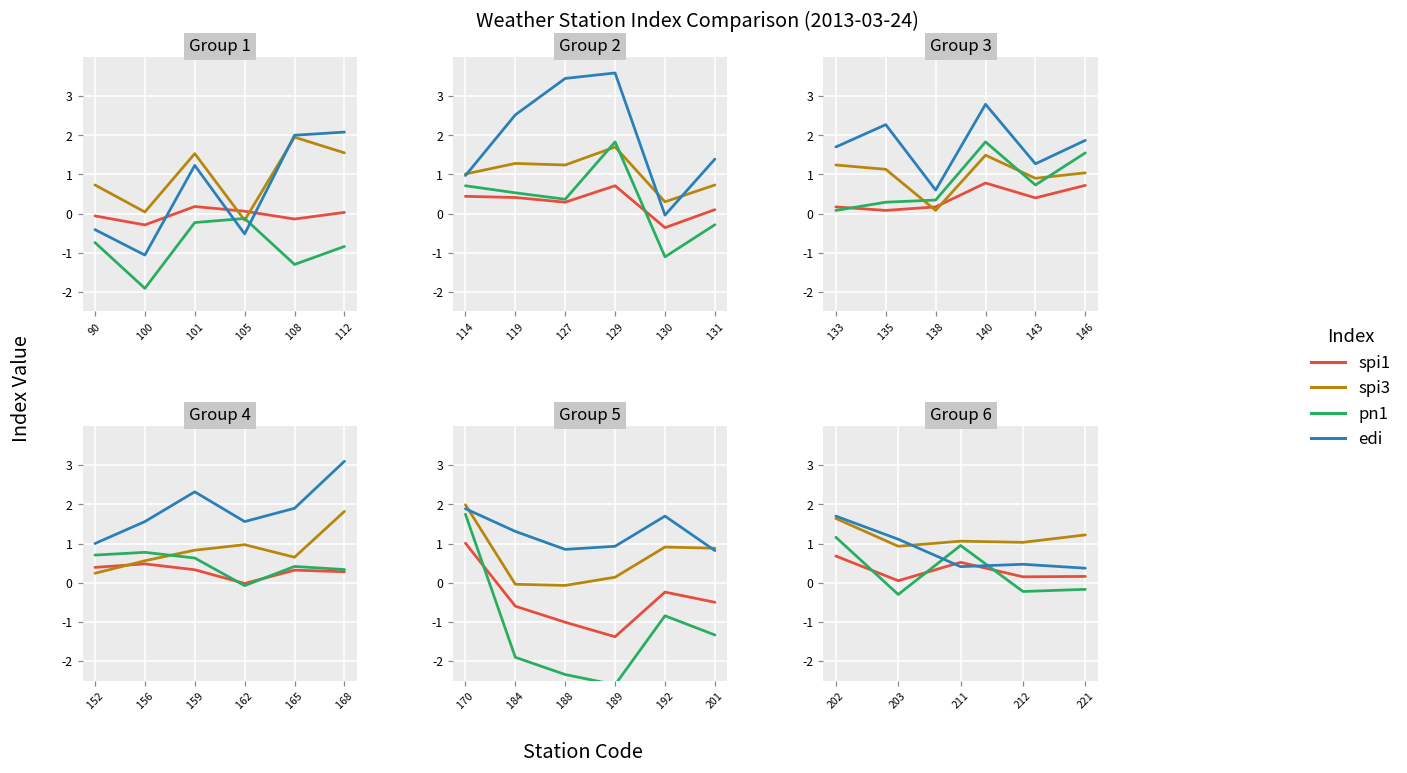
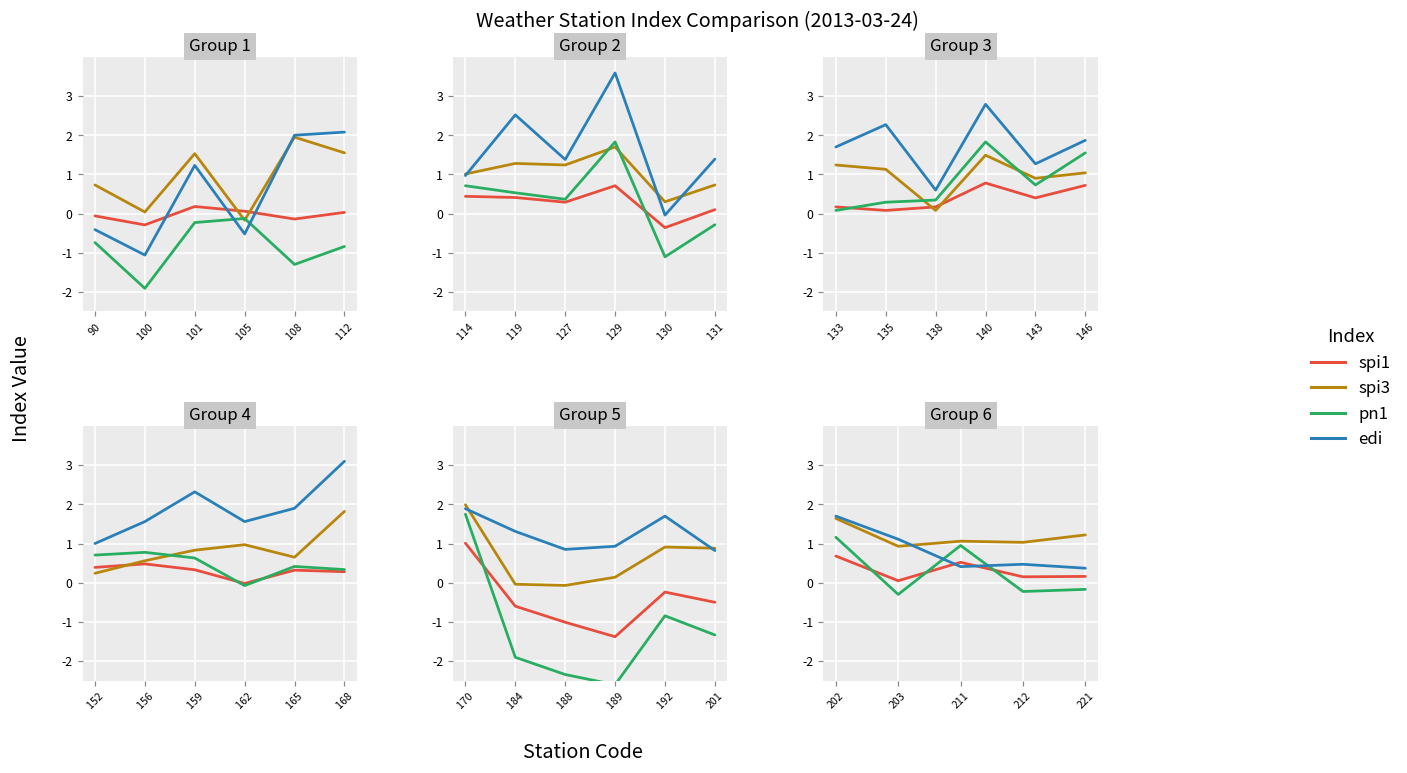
Group 2, edi, 127: 3.5 -> 1.4
